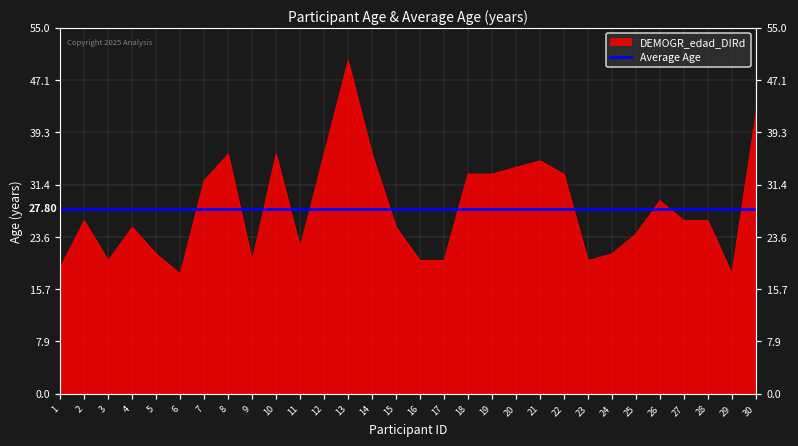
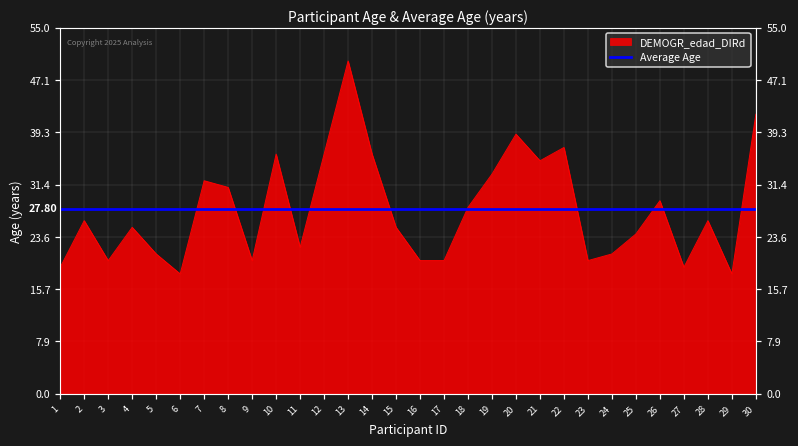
8: 36 -> 31
18: 33 -> 28
20: 34 -> 39
22: 33 -> 37
27: 26 -> 19
